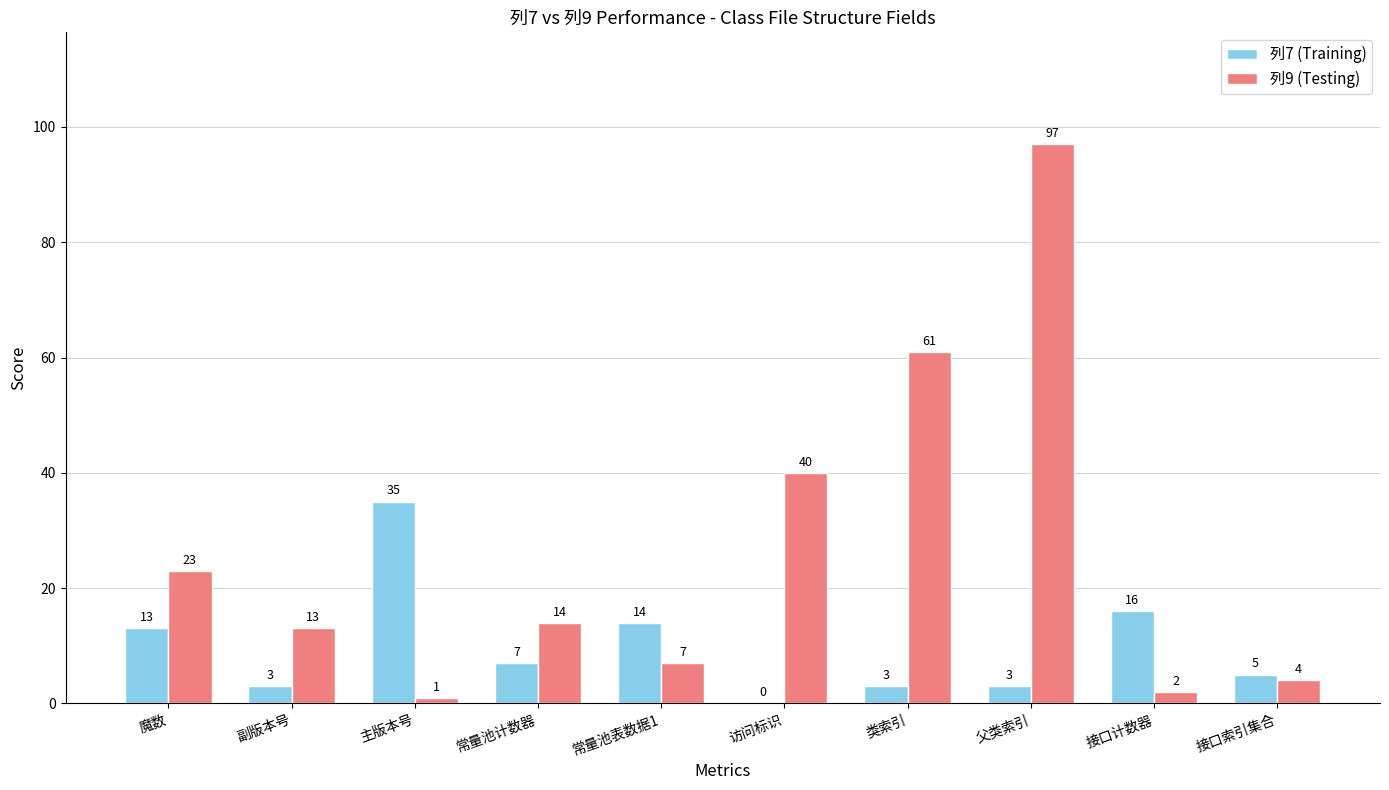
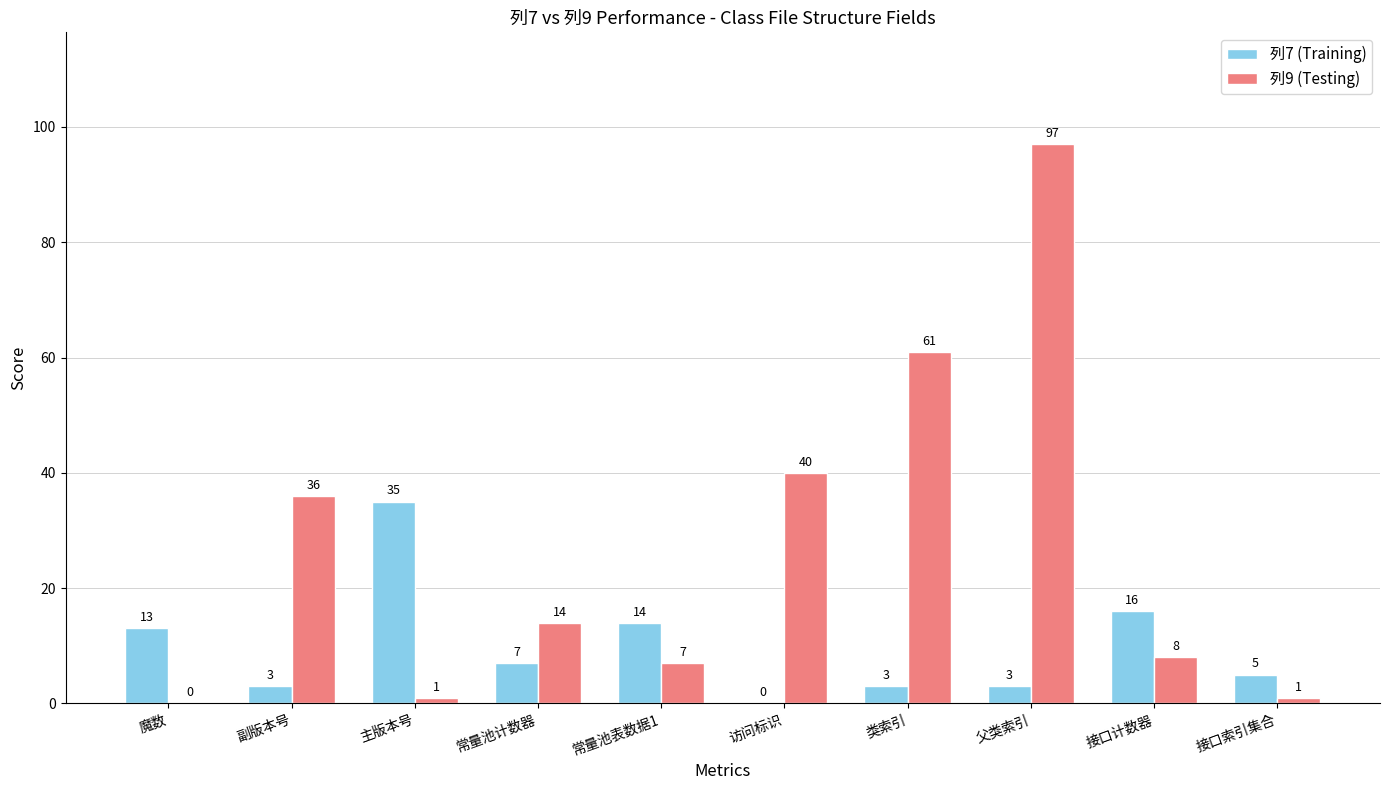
列9 (Testing), 魔数: 23 -> 0
列9 (Testing), 副版本号: 13 -> 36
列9 (Testing), 接口计数器: 2 -> 8
列9 (Testing), 接口索引集合: 4 -> 1
